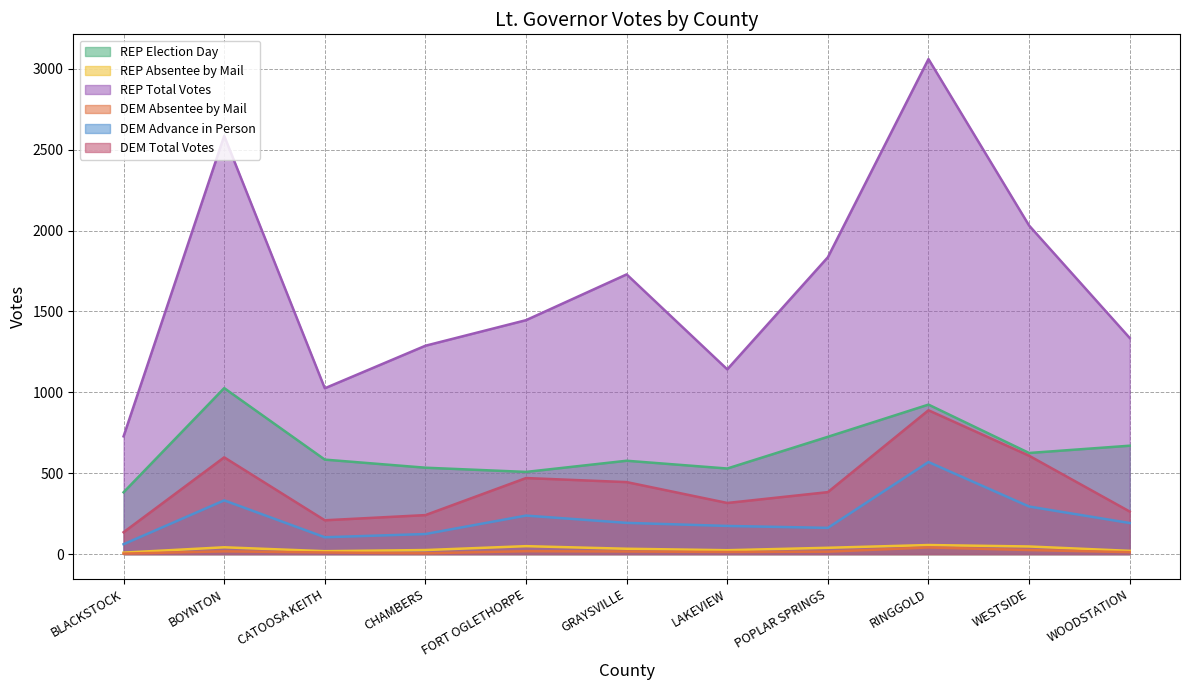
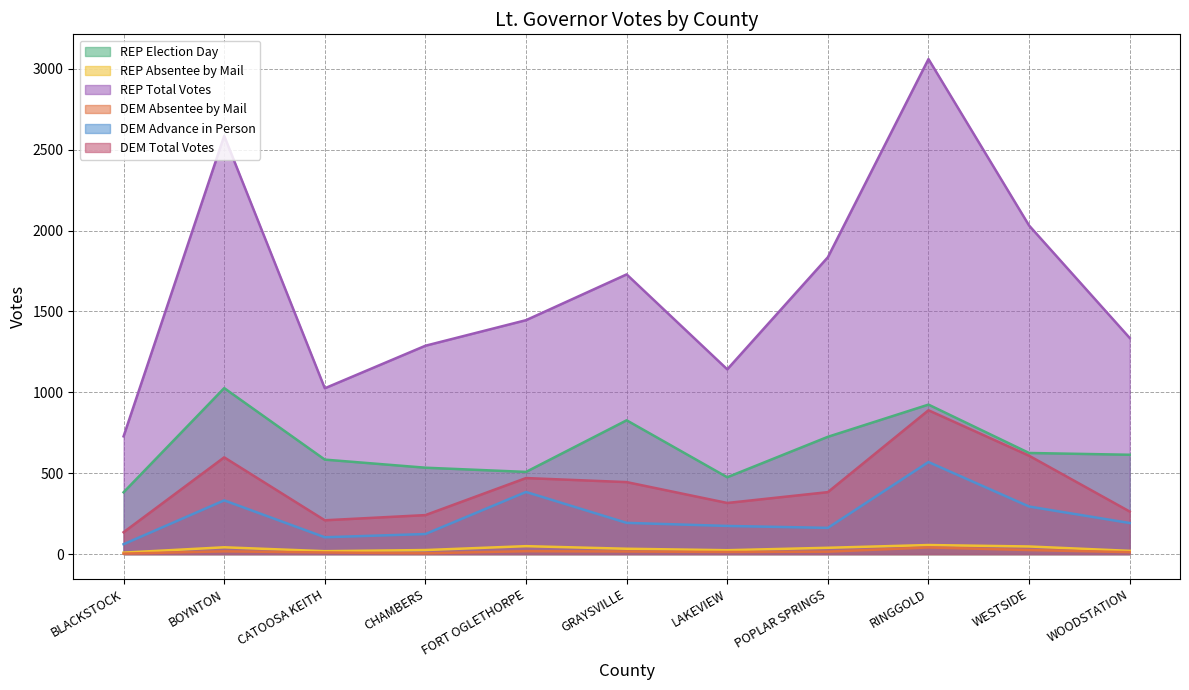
DEM Advance in Person, FORT OGLETHORPE: 240 -> 380
REP Election Day, GRAYSVILLE: 580 -> 830
REP Election Day, LAKEVIEW: 530 -> 480
REP Election Day, WOODSTATION: 670 -> 610
